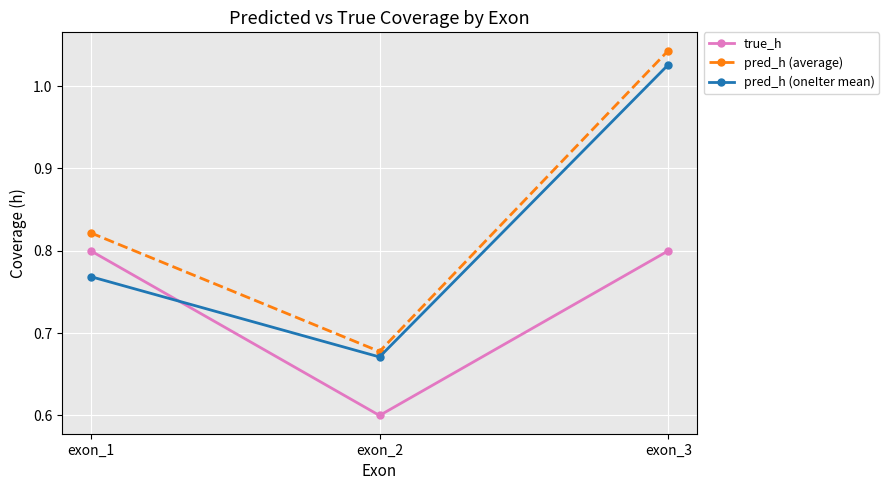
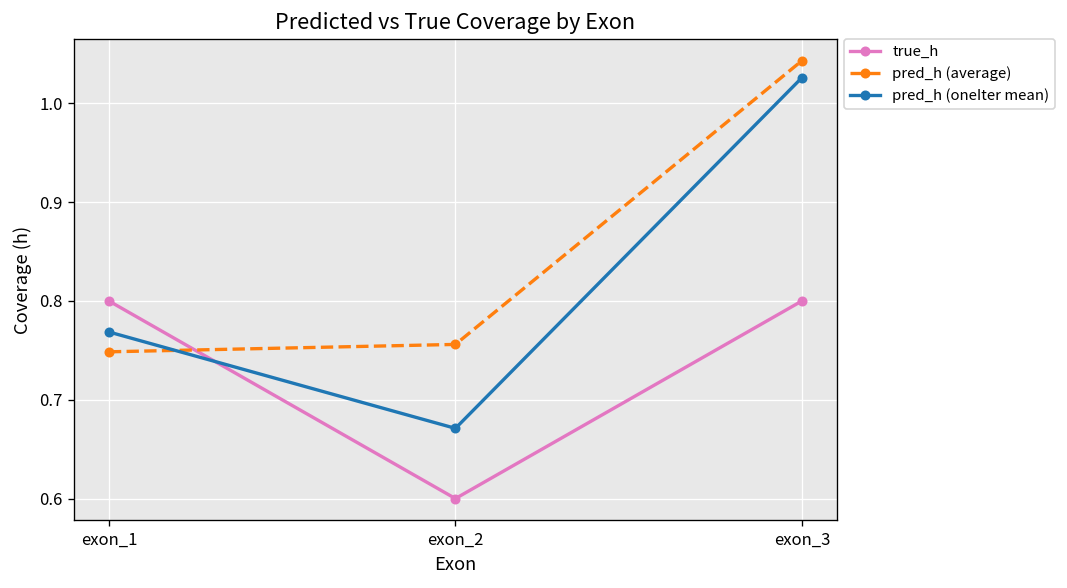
pred_h (average), exon_1: 0.82 -> 0.75
pred_h (average), exon_2: 0.68 -> 0.76
